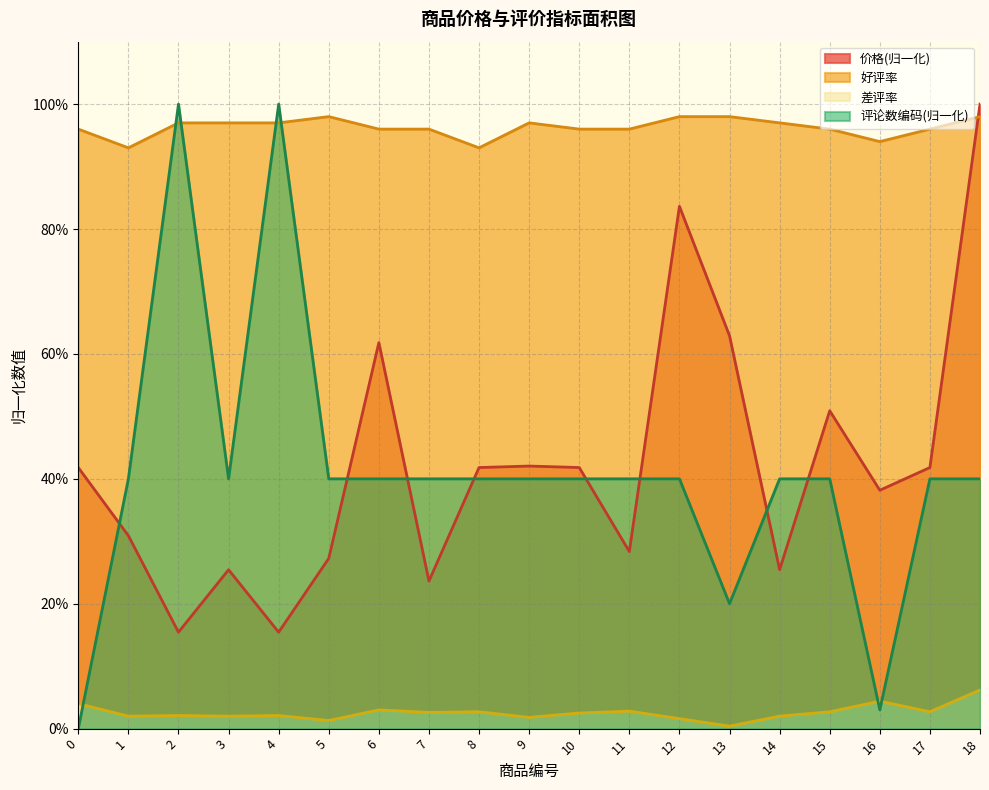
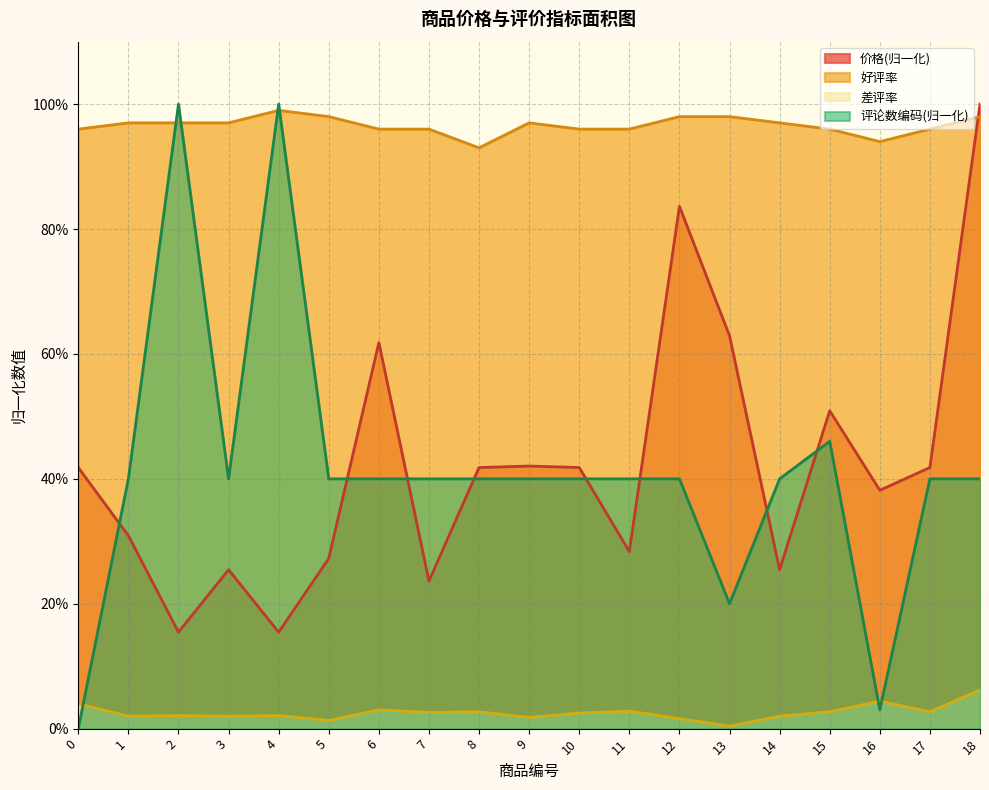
好评率, 1: 93% -> 97%
好评率, 4: 97% -> 99%
评论数编码(归一化), 15: 40% -> 46%
